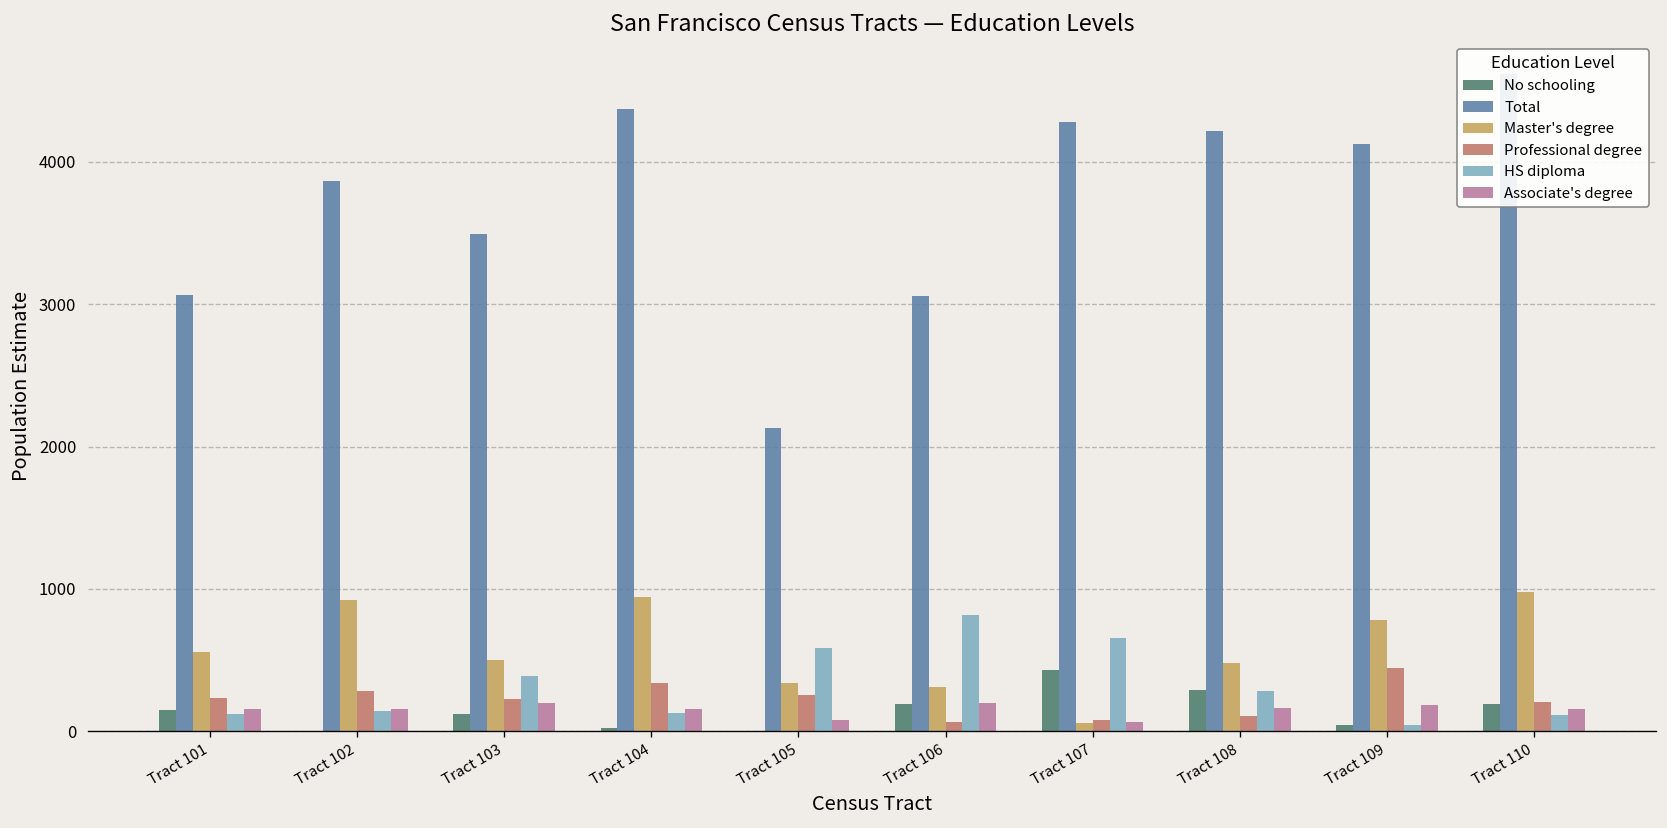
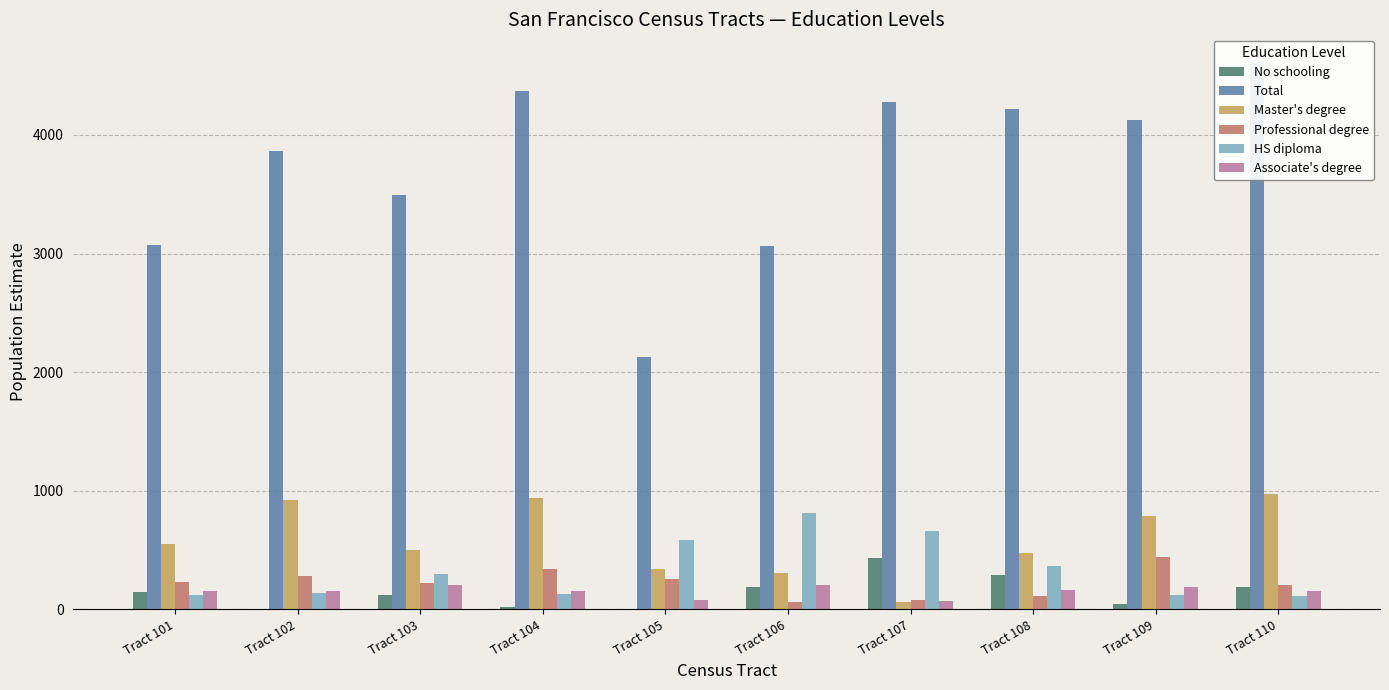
HS diploma, Tract 103: 390 -> 300
HS diploma, Tract 108: 280 -> 370
HS diploma, Tract 109: 40 -> 120
